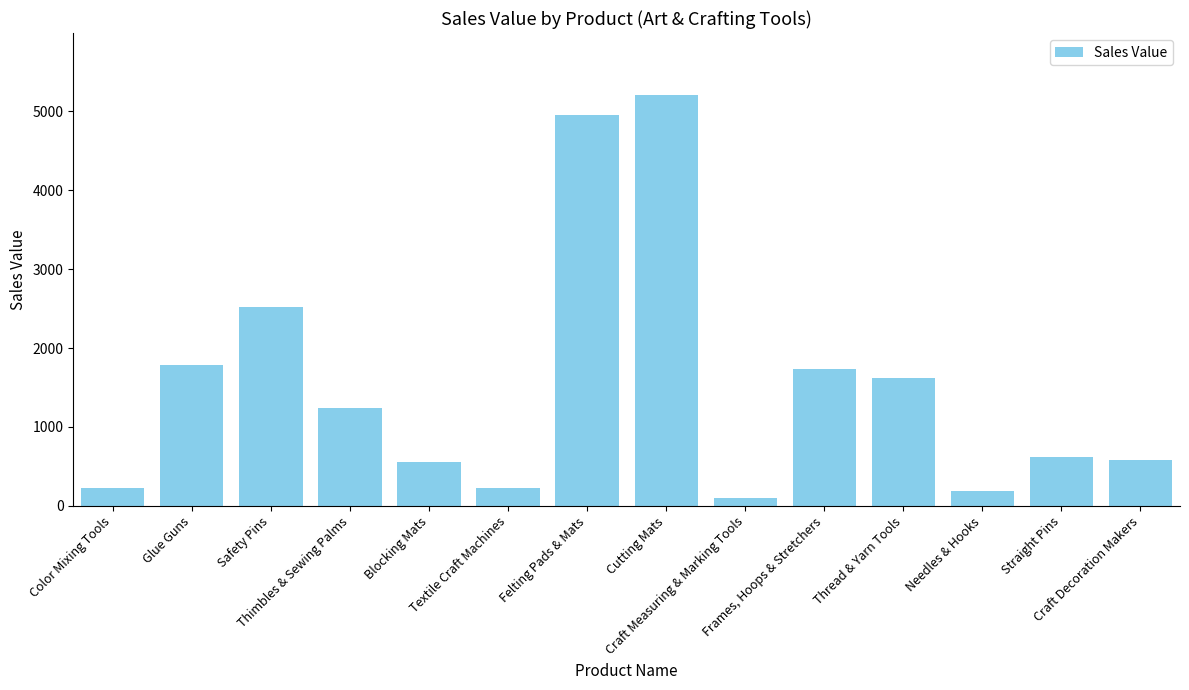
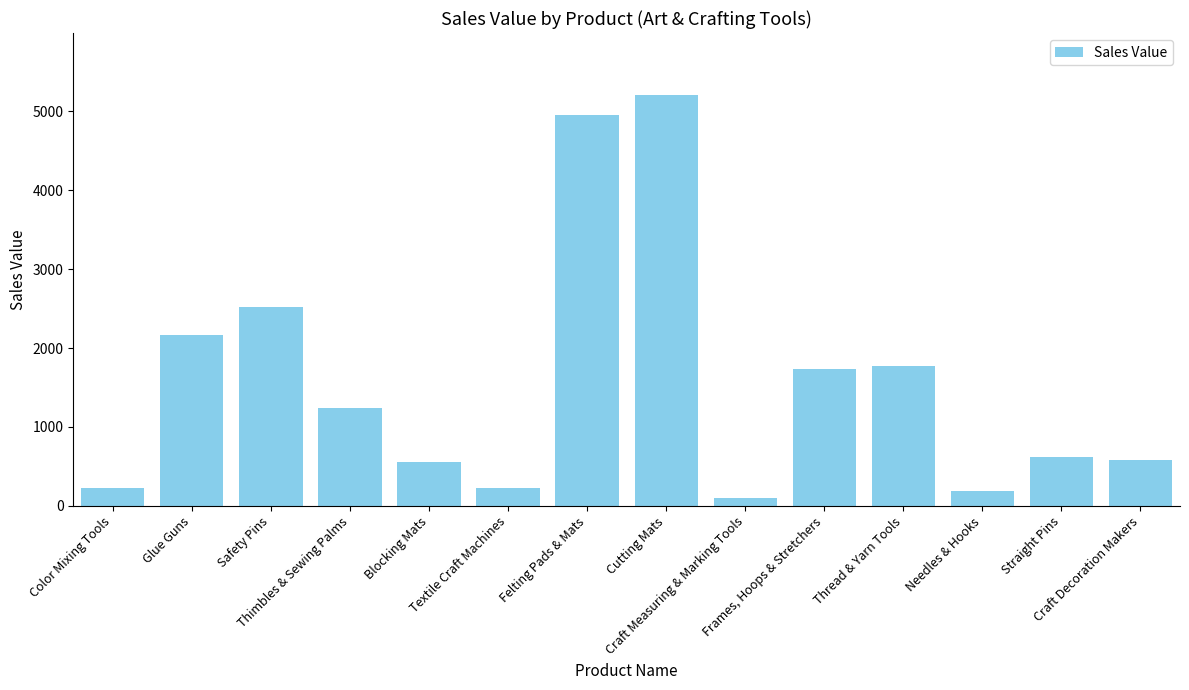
Glue Guns: 1800 -> 2200
Thread & Yarn Tools: 1600 -> 1800
